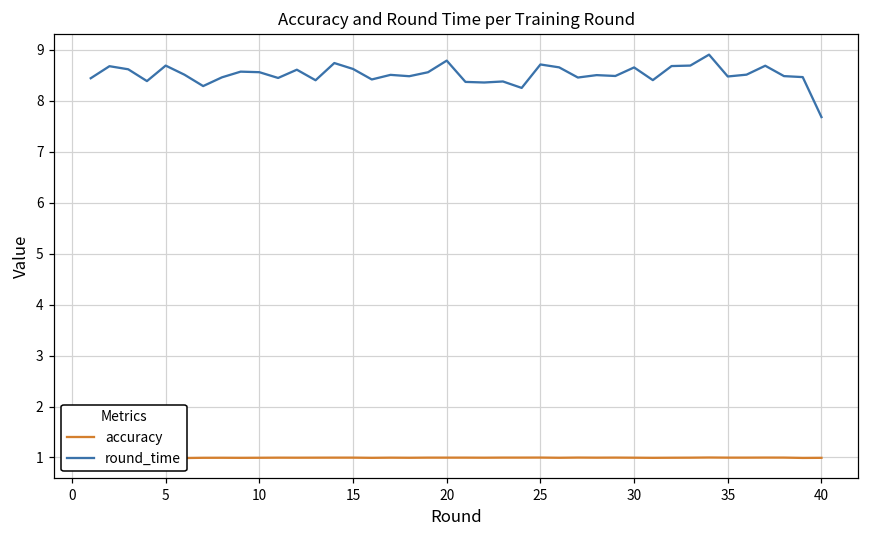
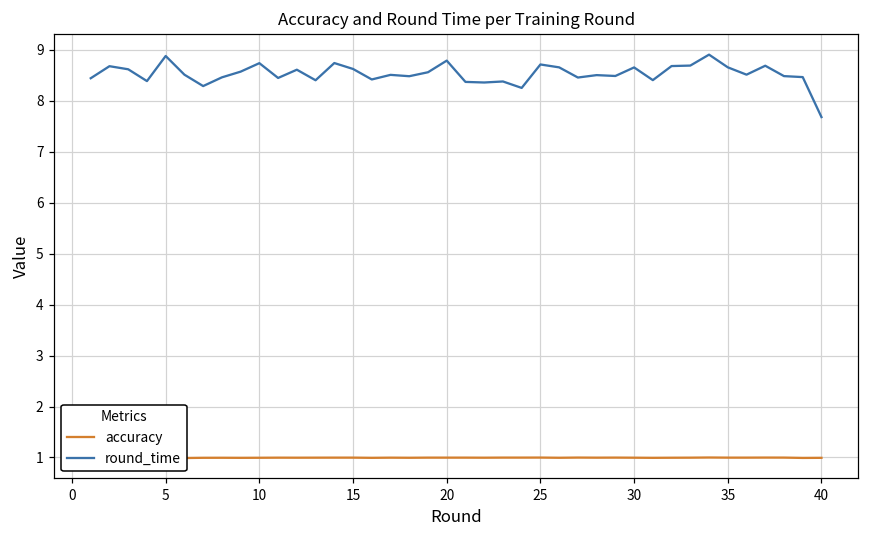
round_time, 5: 8.7 -> 8.9
round_time, 10: 8.6 -> 8.7
round_time, 35: 8.5 -> 8.7
